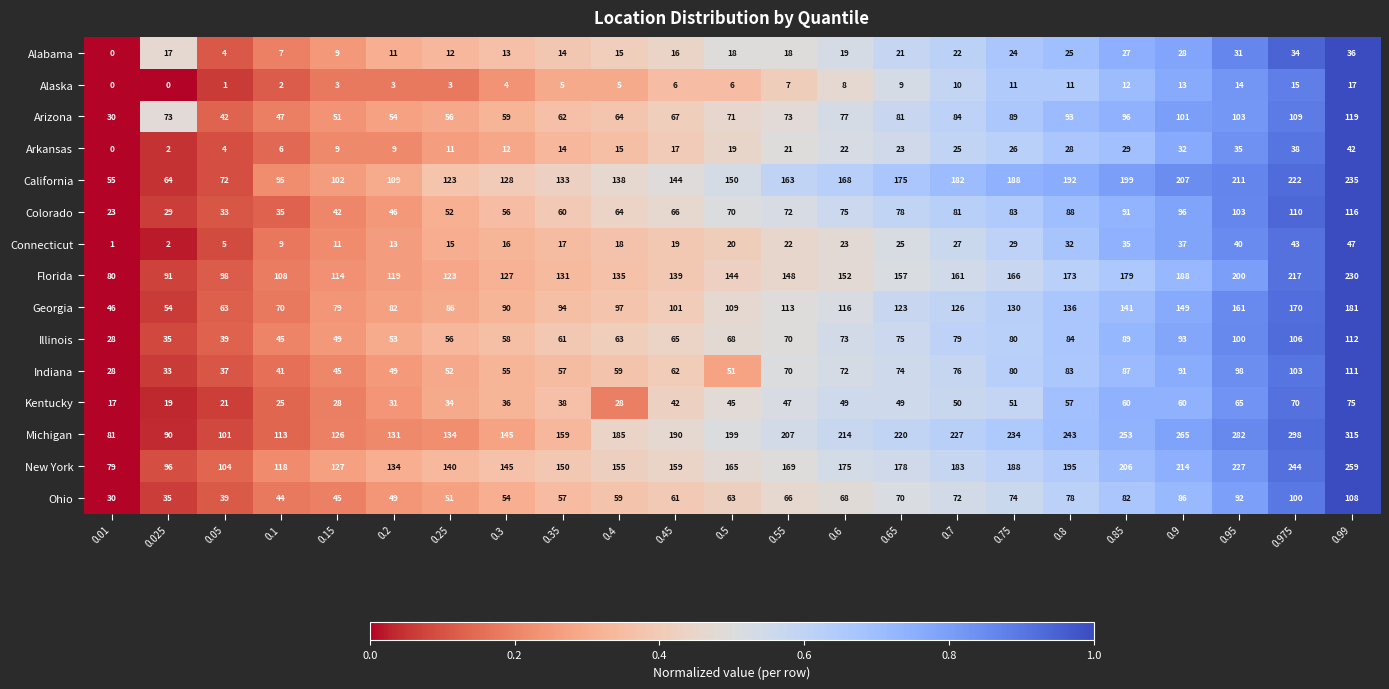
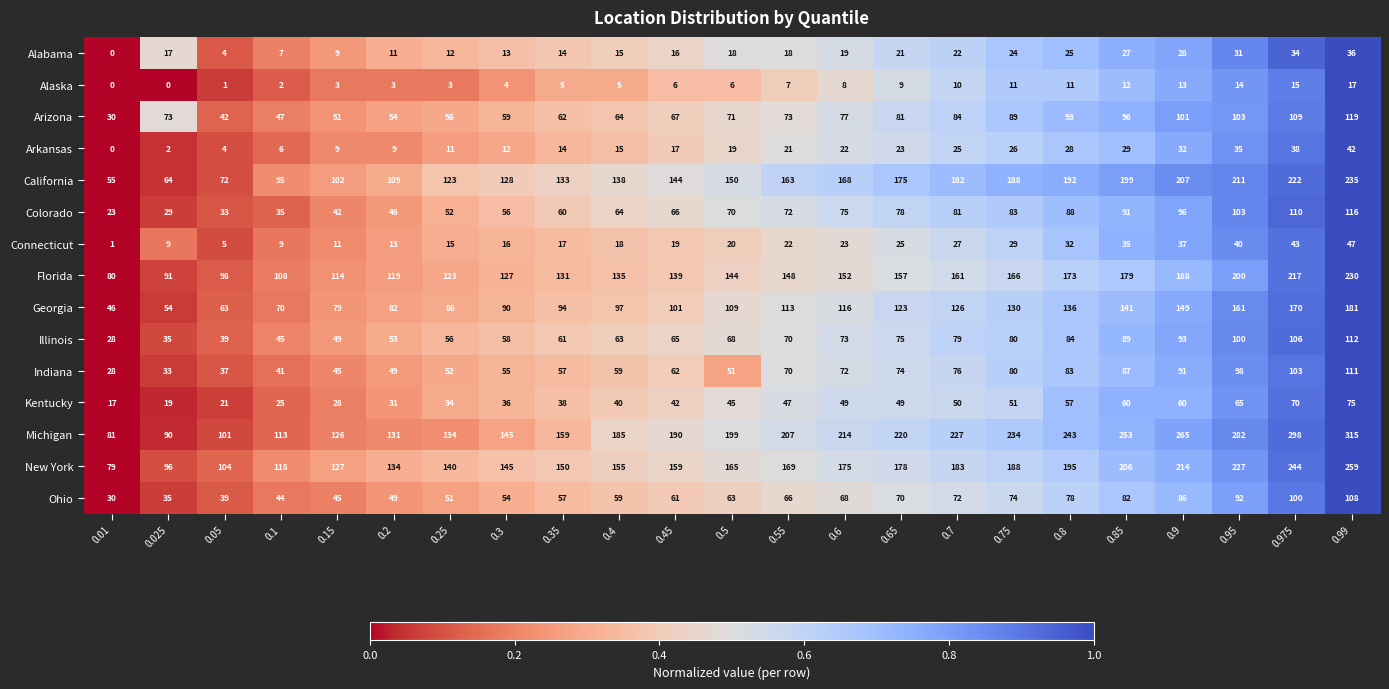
Connecticut, 0.025: 2 -> 9
Kentucky, 0.4: 28 -> 40
